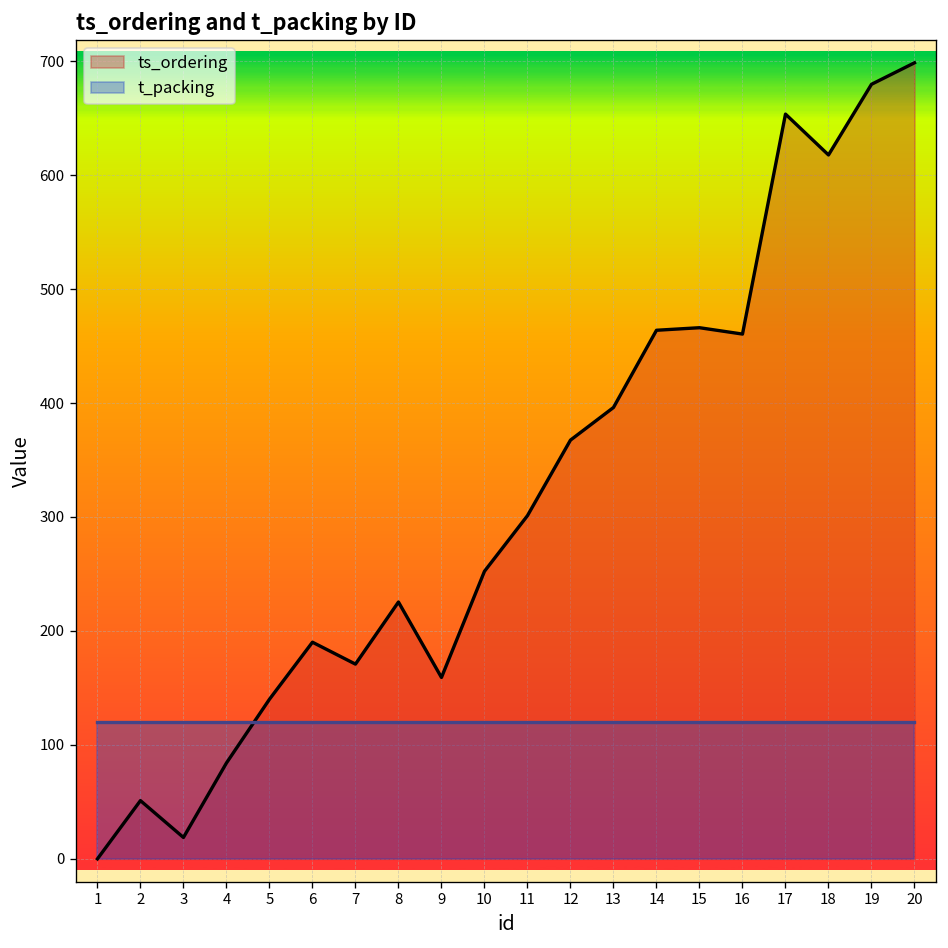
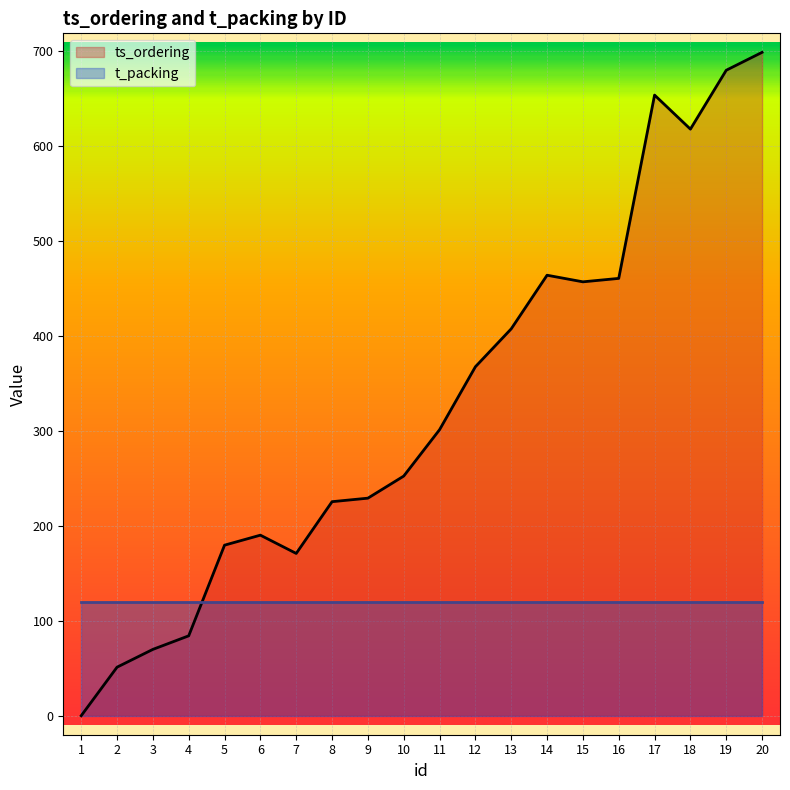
ts_ordering, 3: 20 -> 70
ts_ordering, 5: 140 -> 180
ts_ordering, 9: 160 -> 230
ts_ordering, 13: 400 -> 410
ts_ordering, 15: 470 -> 460
